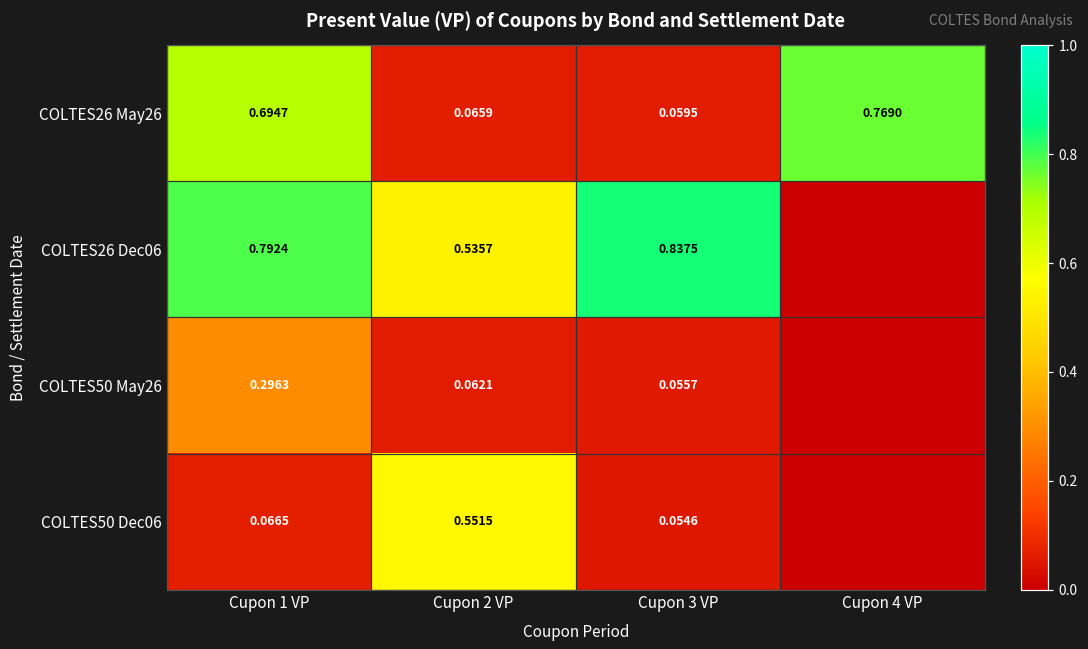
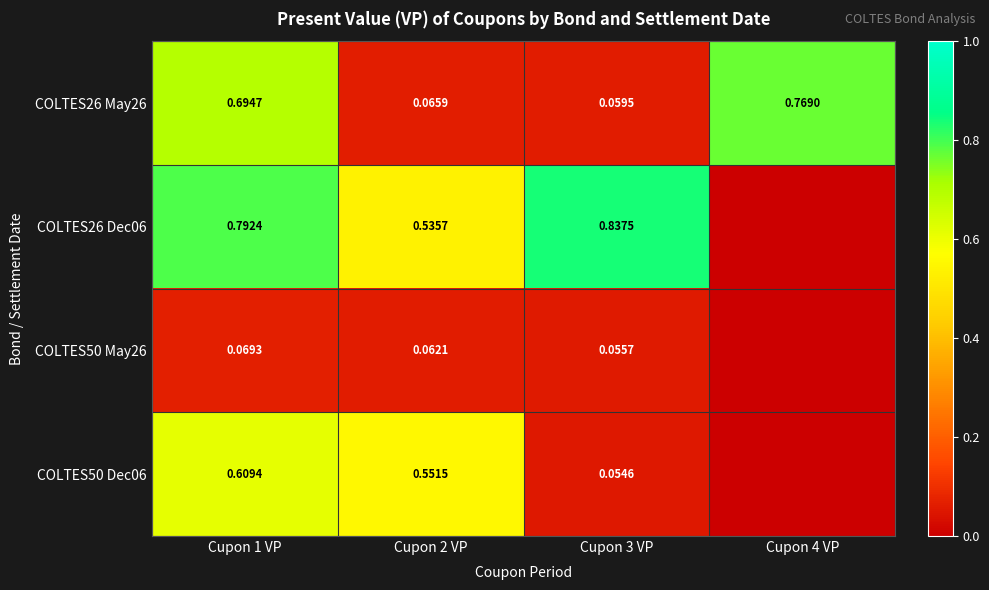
COLTES50 May26, Cupon 1 VP: 0.2963 -> 0.0693
COLTES50 Dec06, Cupon 1 VP: 0.0665 -> 0.6094
